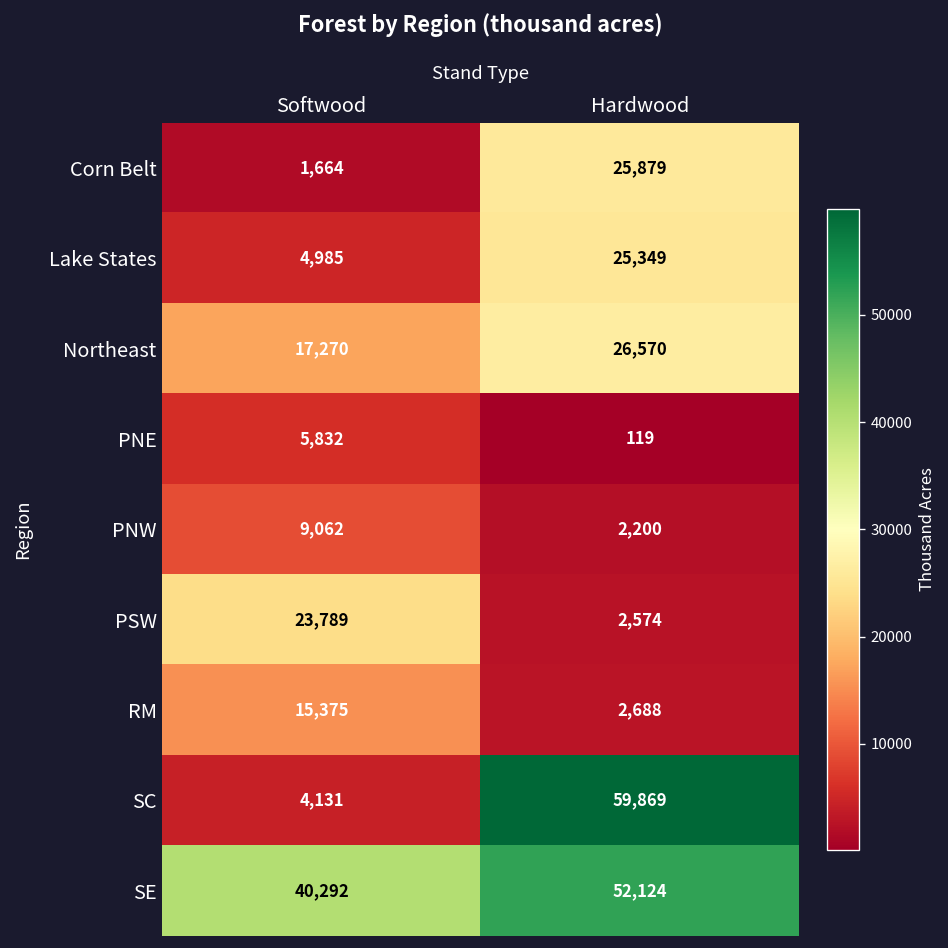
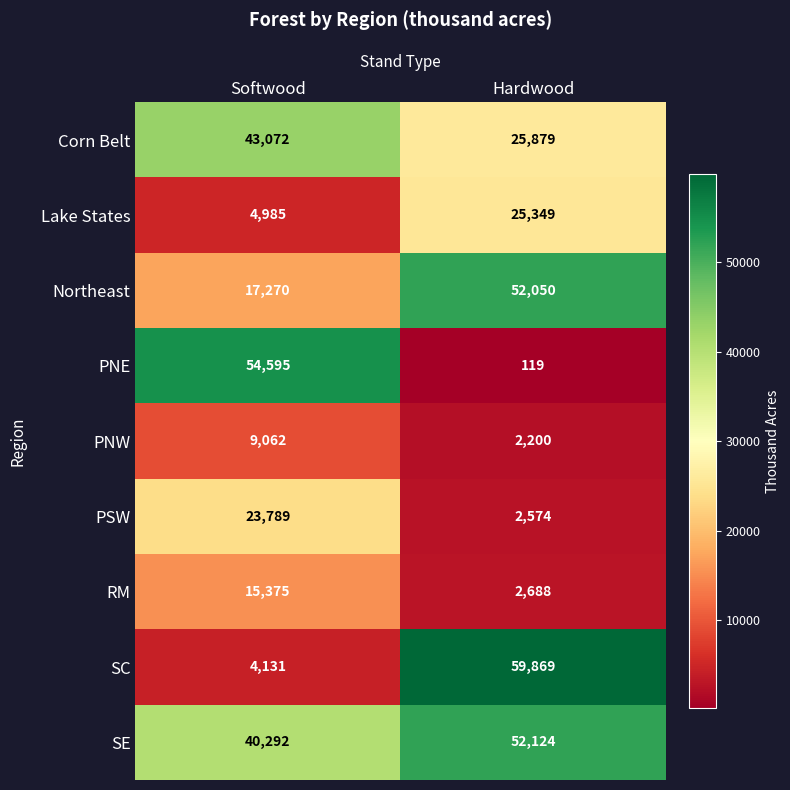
Corn Belt, Softwood: 1,664 -> 43,072
Northeast, Hardwood: 26,570 -> 52,050
PNE, Softwood: 5,832 -> 54,595
